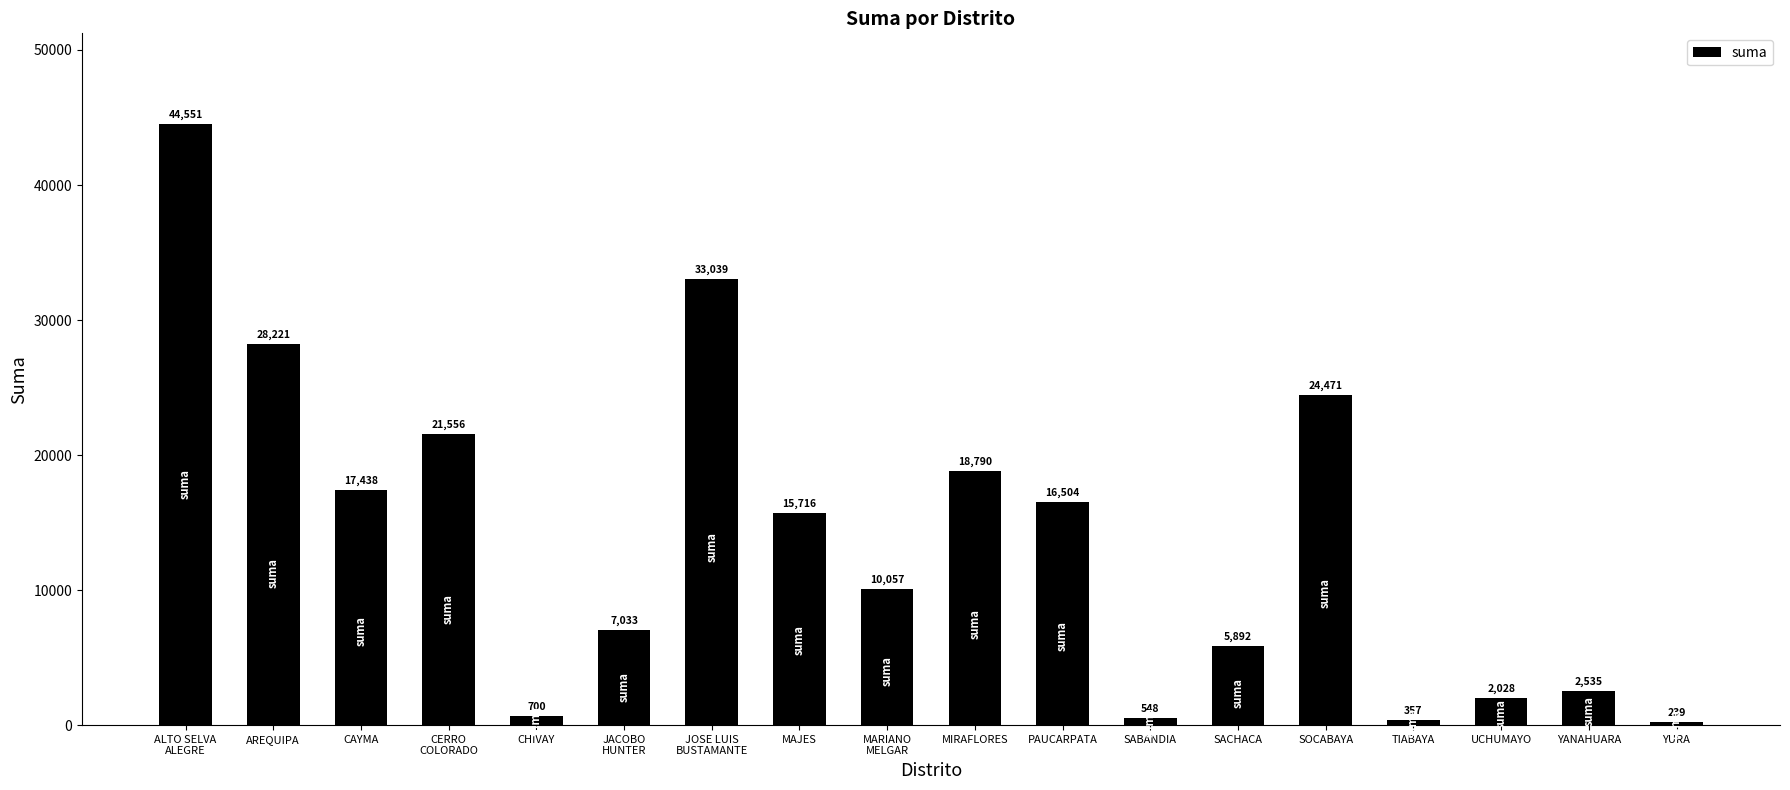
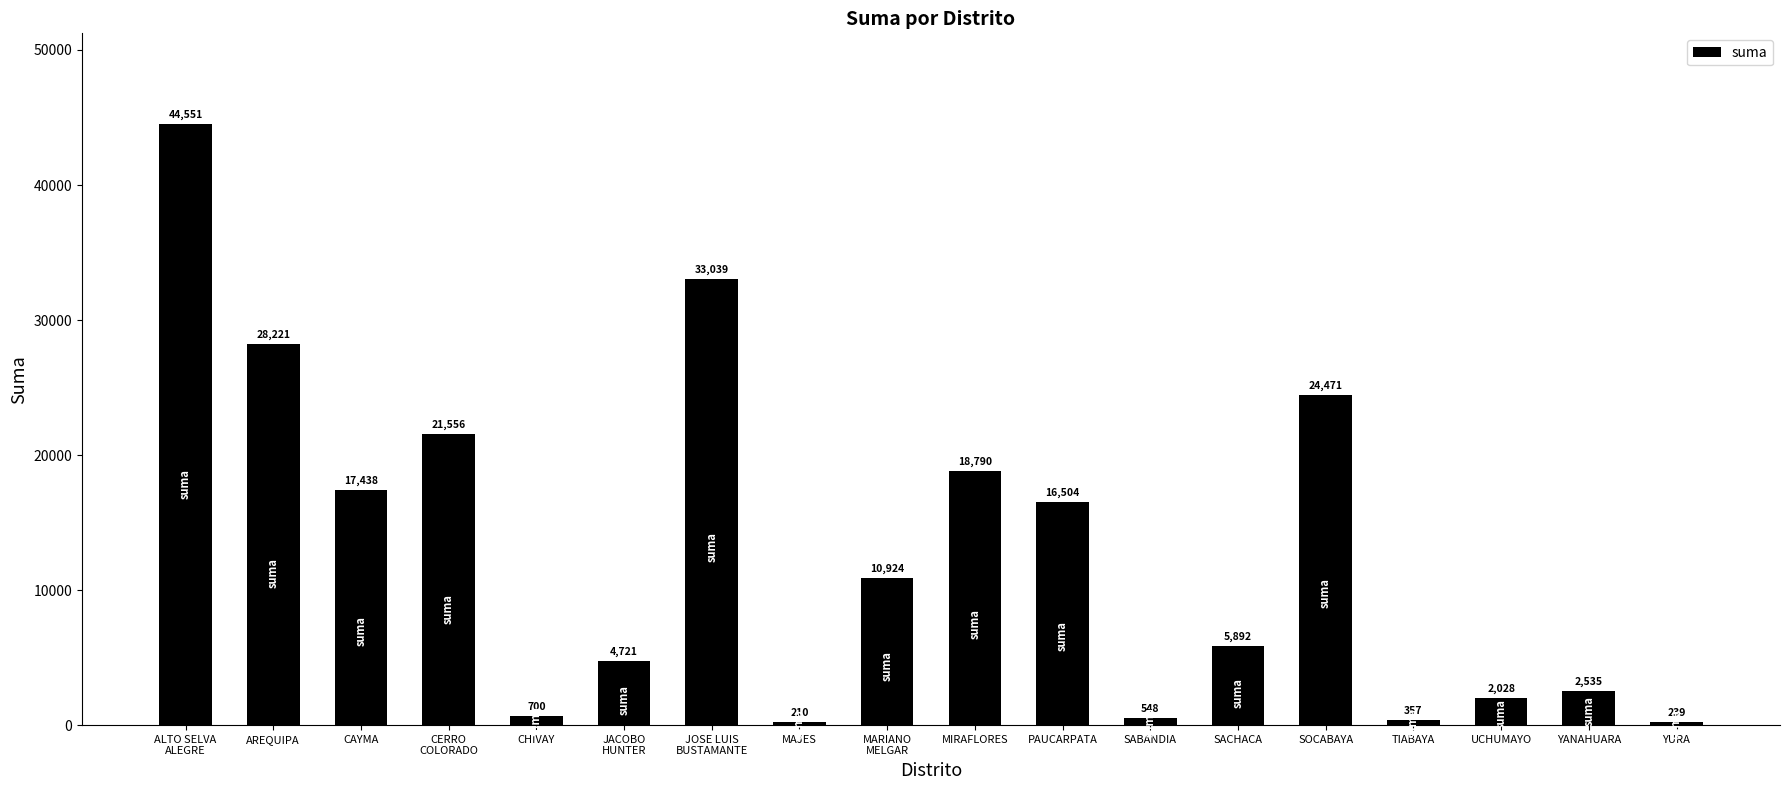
JACOBO HUNTER: 7,033 -> 4,721
MAJES: 15,716 -> 210
MARIANO MELGAR: 10,057 -> 10,924
